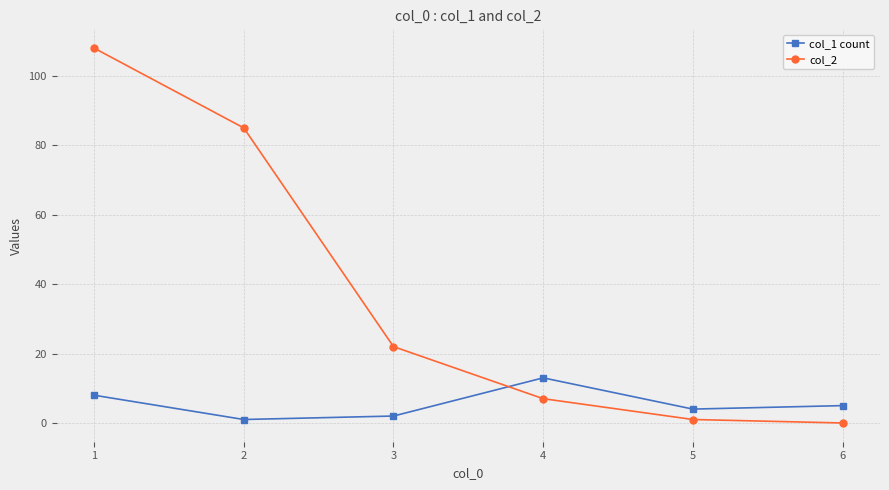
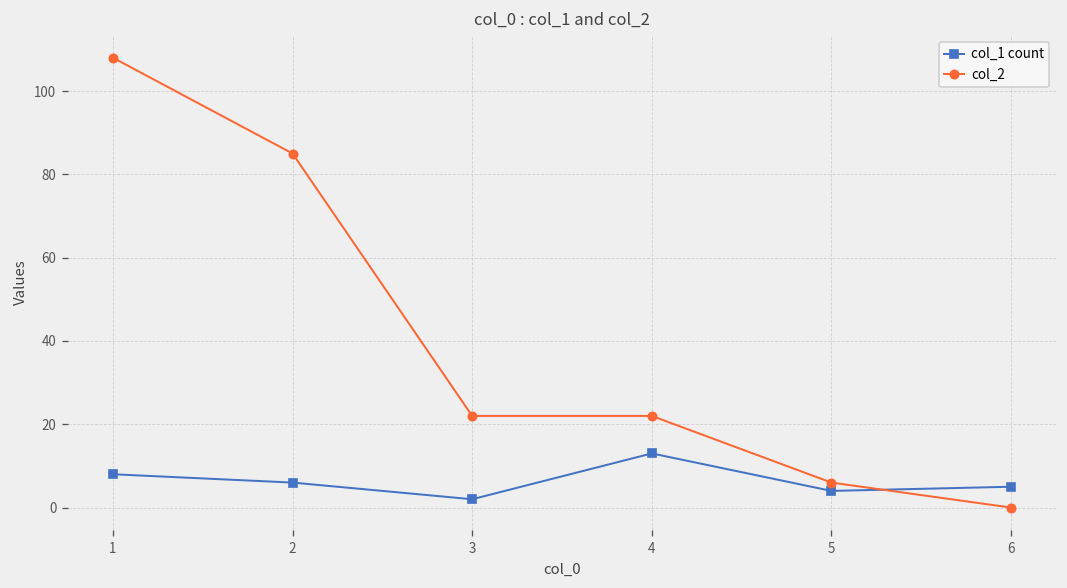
col_1 count, 2: 1 -> 6
col_2, 4: 7 -> 22
col_2, 5: 1 -> 6
